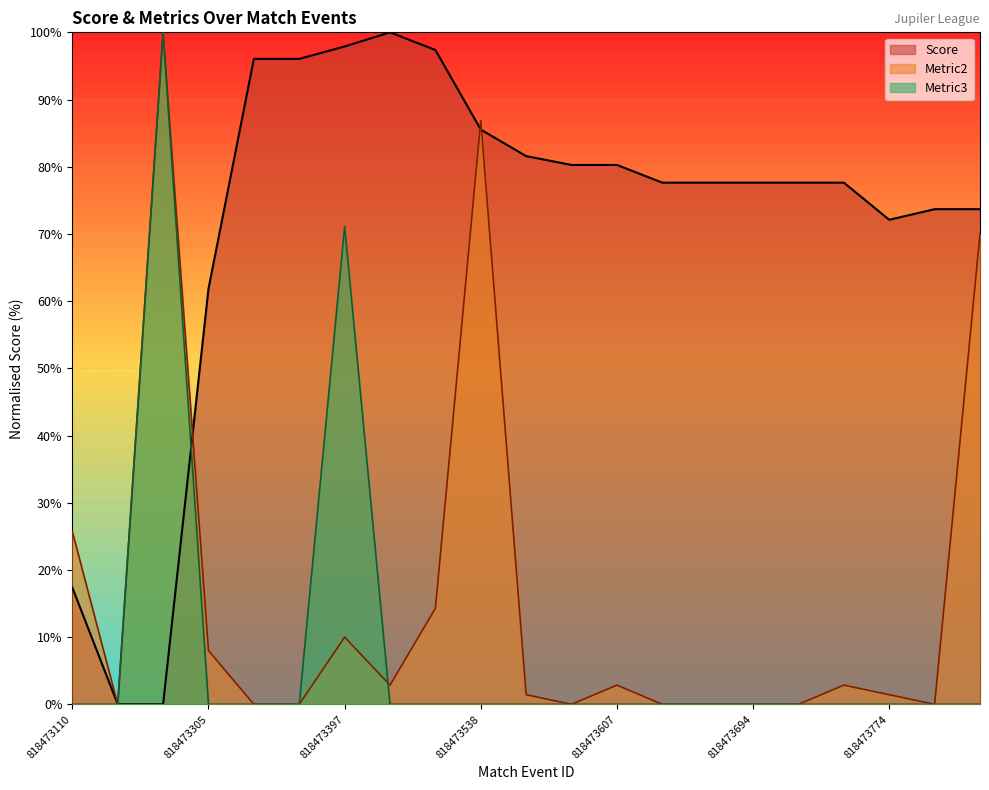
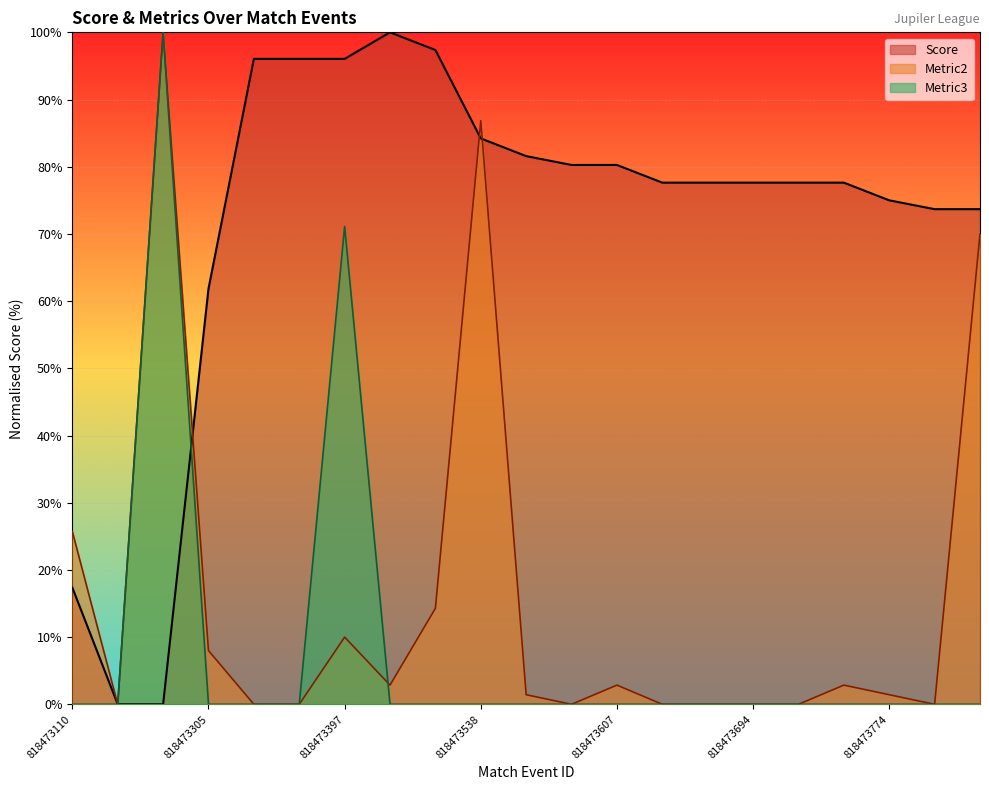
Score, 818473397: 98% -> 96%
Score, 818473538: 86% -> 84%
Score, 818473774: 72% -> 75%
